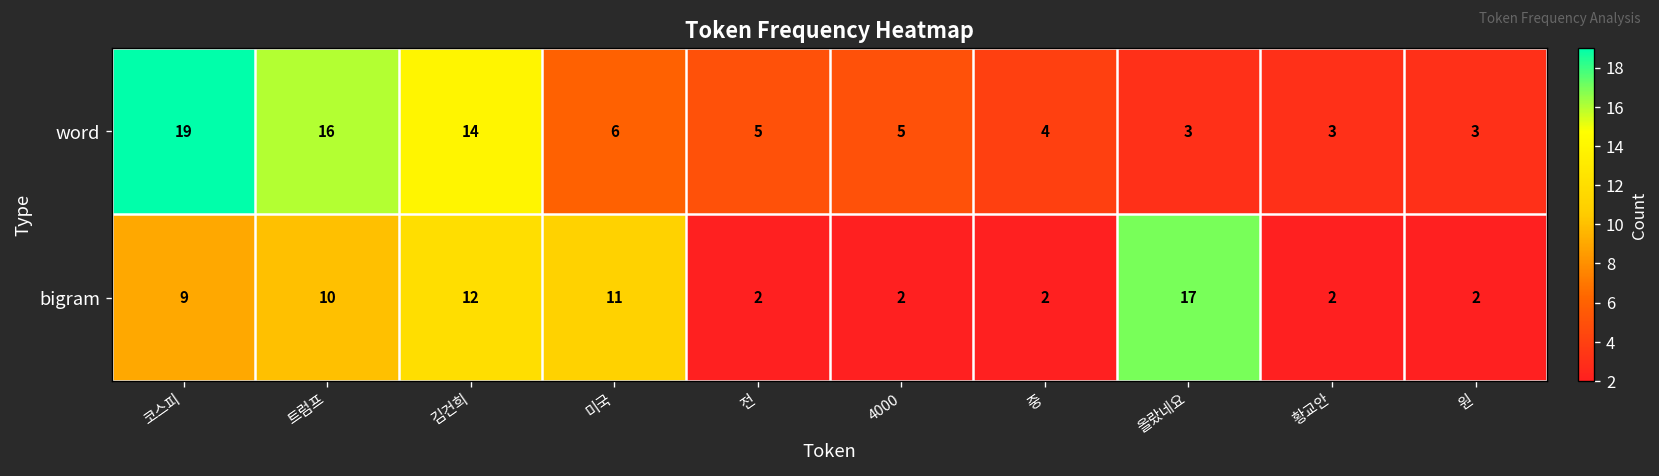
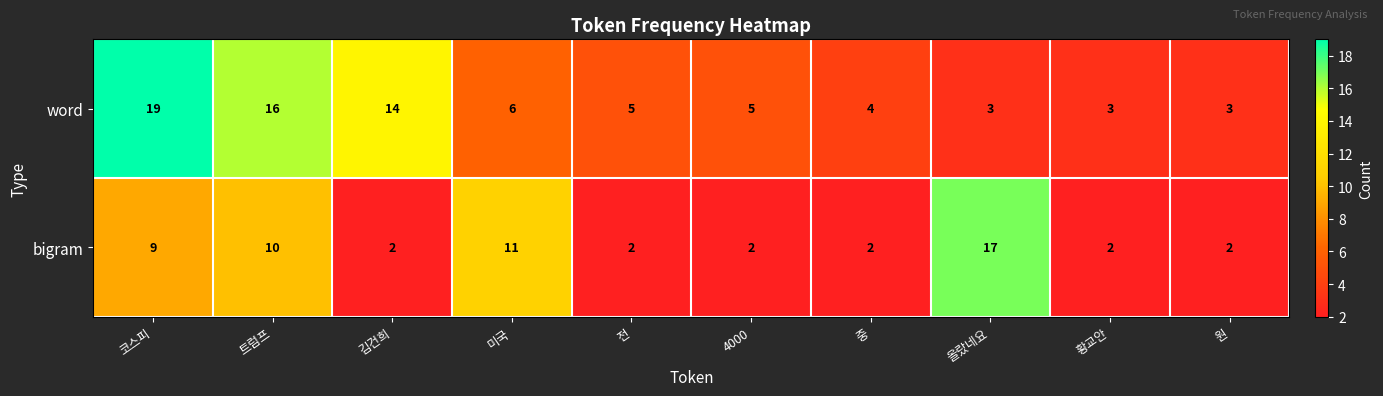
bigram, 김건희: 12 -> 2
